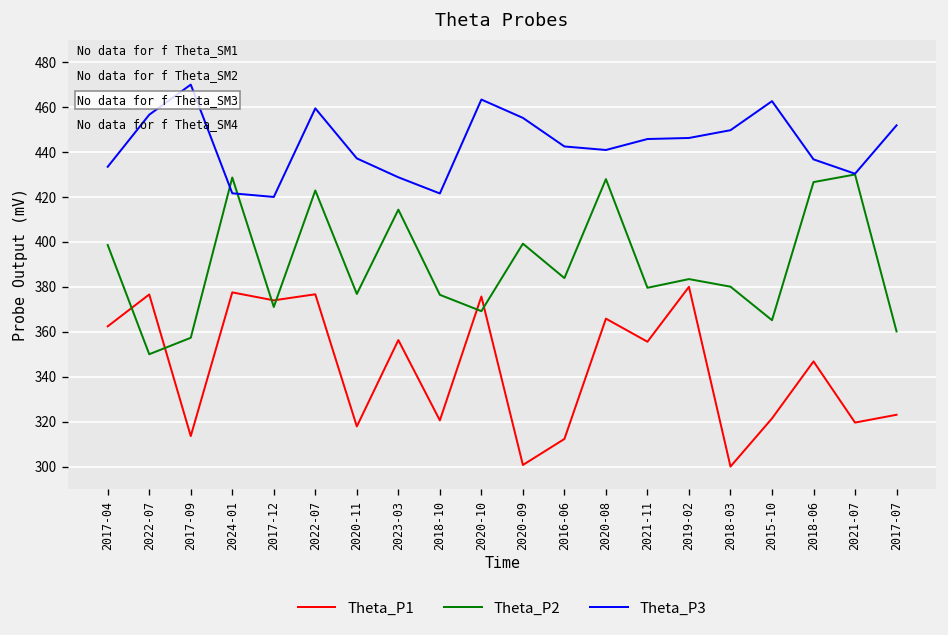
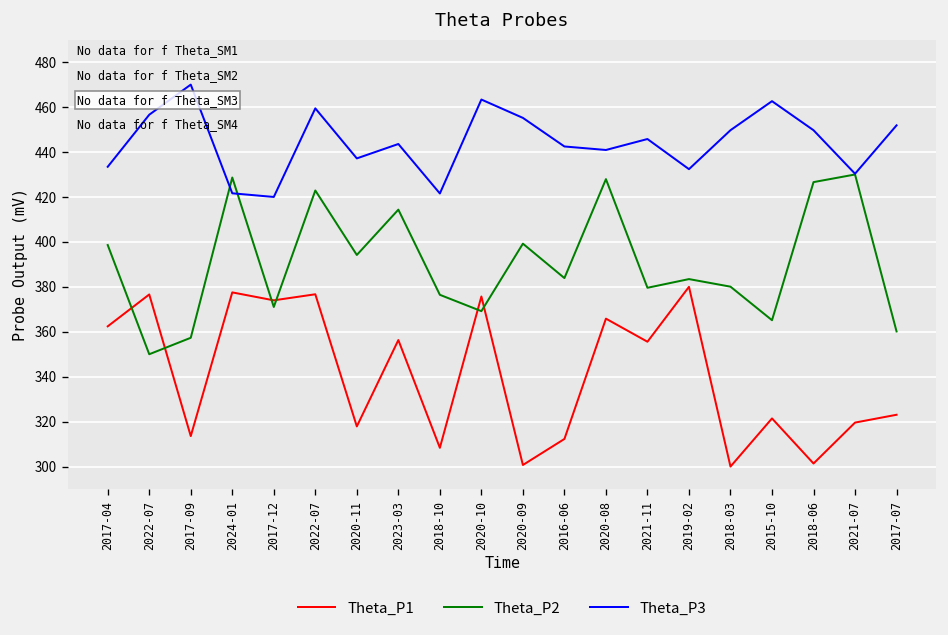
Theta_P2, 2020-11: 377 -> 394
Theta_P3, 2023-03: 429 -> 444
Theta_P1, 2018-10: 321 -> 308
Theta_P3, 2019-02: 446 -> 432
Theta_P1, 2018-06: 347 -> 301
Theta_P3, 2018-06: 437 -> 450
